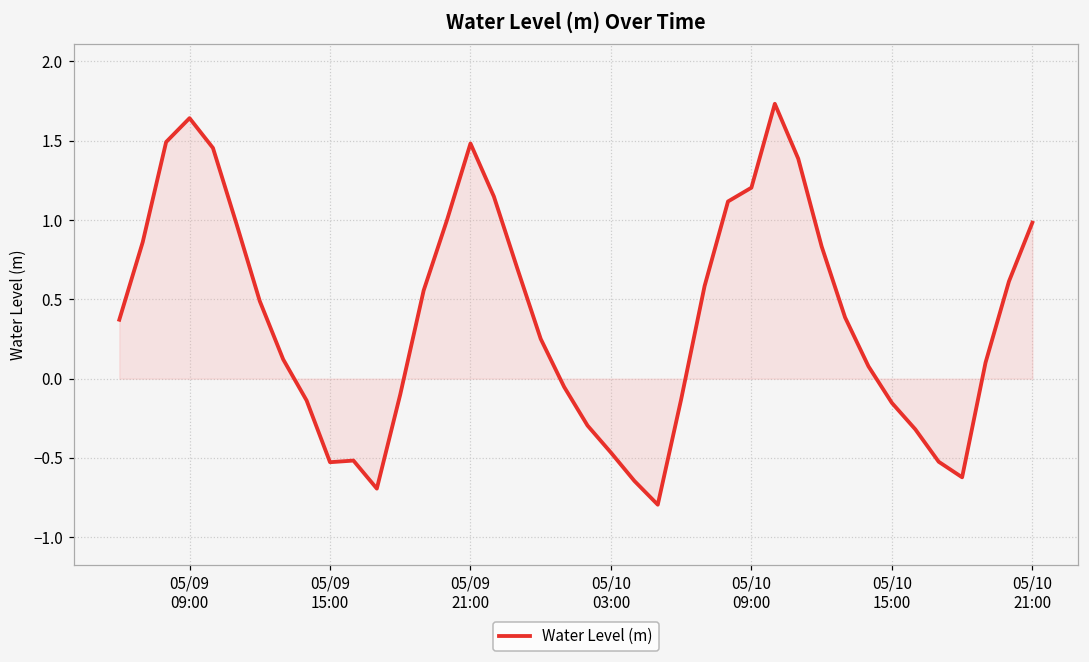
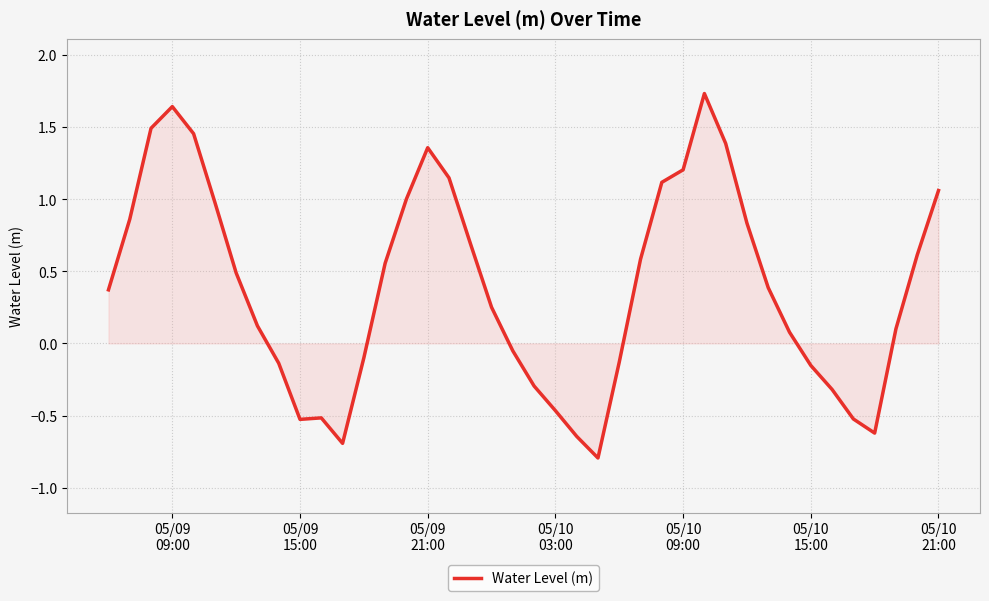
Water Level (m), 05/09 21:00: 1.48 -> 1.36
Water Level (m), 05/10 21:00: 0.98 -> 1.06
